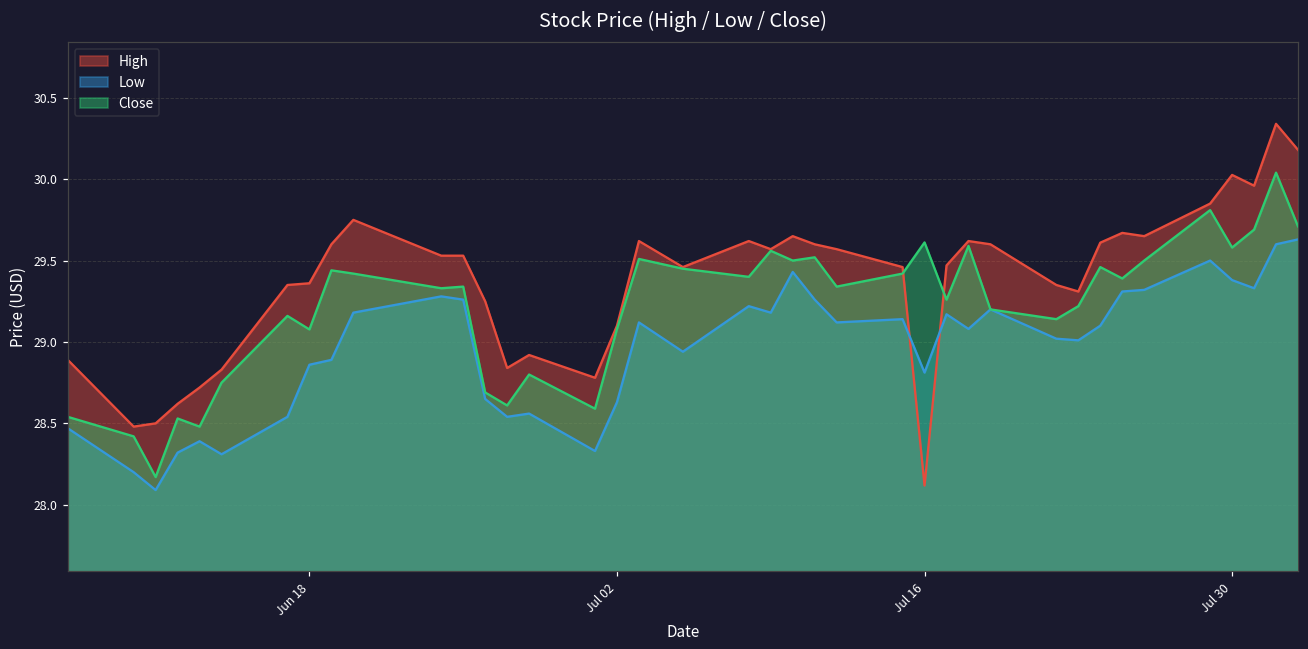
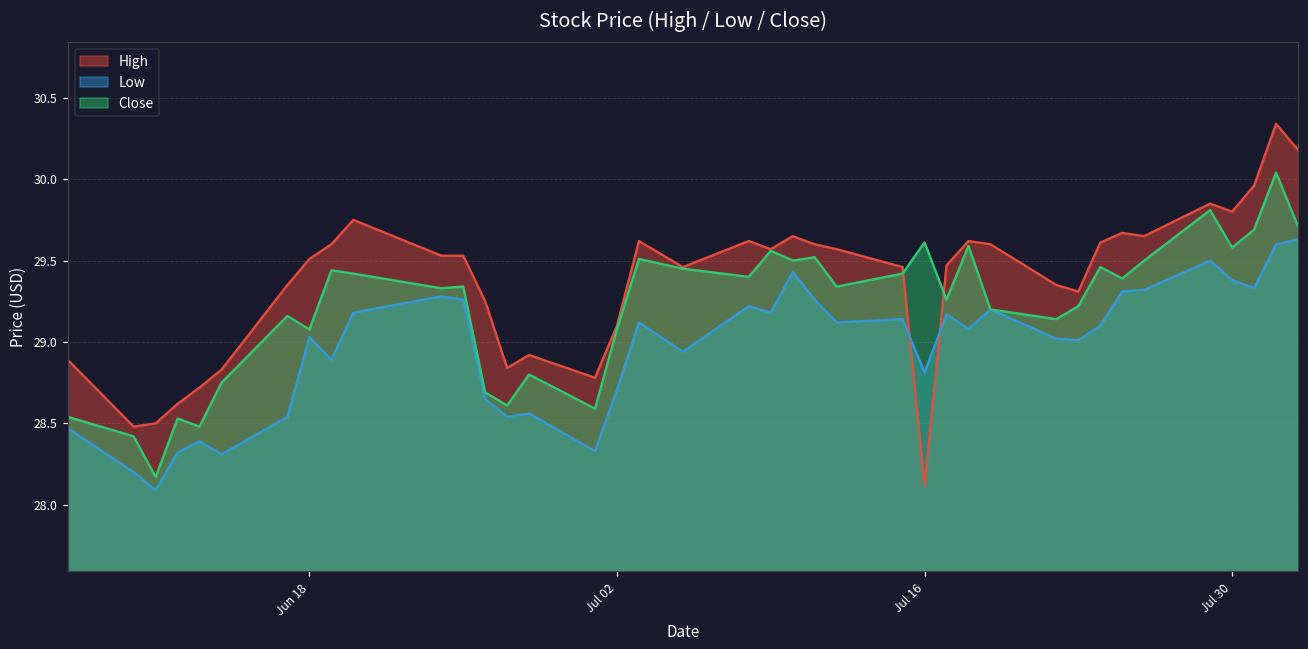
High, Jun 18: 29.36 -> 29.51
Low, Jun 18: 28.86 -> 29.03
Low, Jul 02: 28.63 -> 28.71
High, Jul 30: 30.03 -> 29.80
